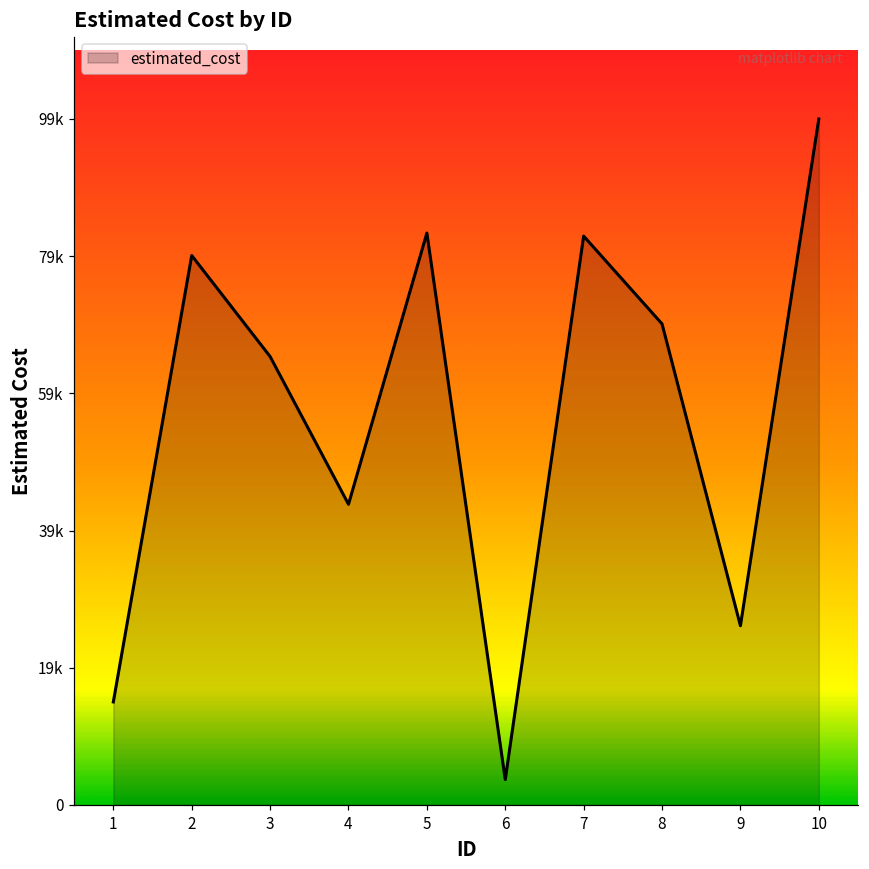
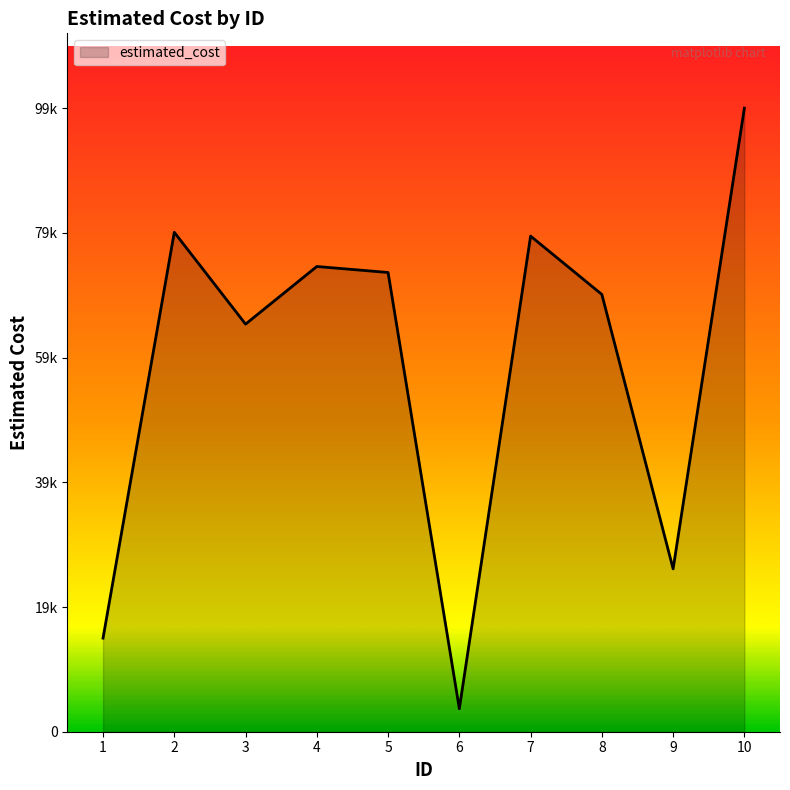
4: 44000 -> 74000
5: 83000 -> 73000
7: 83000 -> 79000
